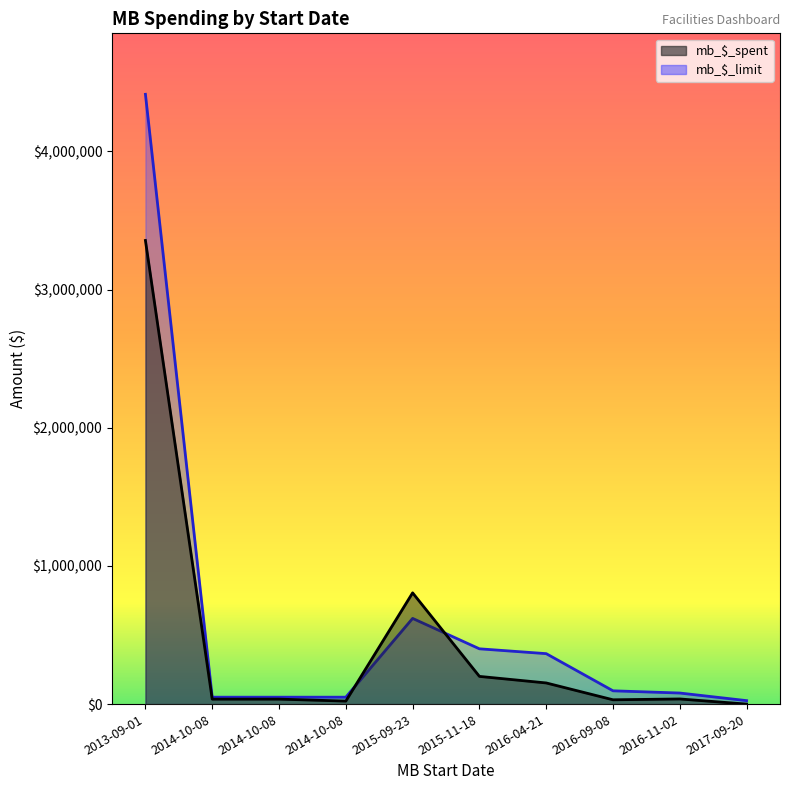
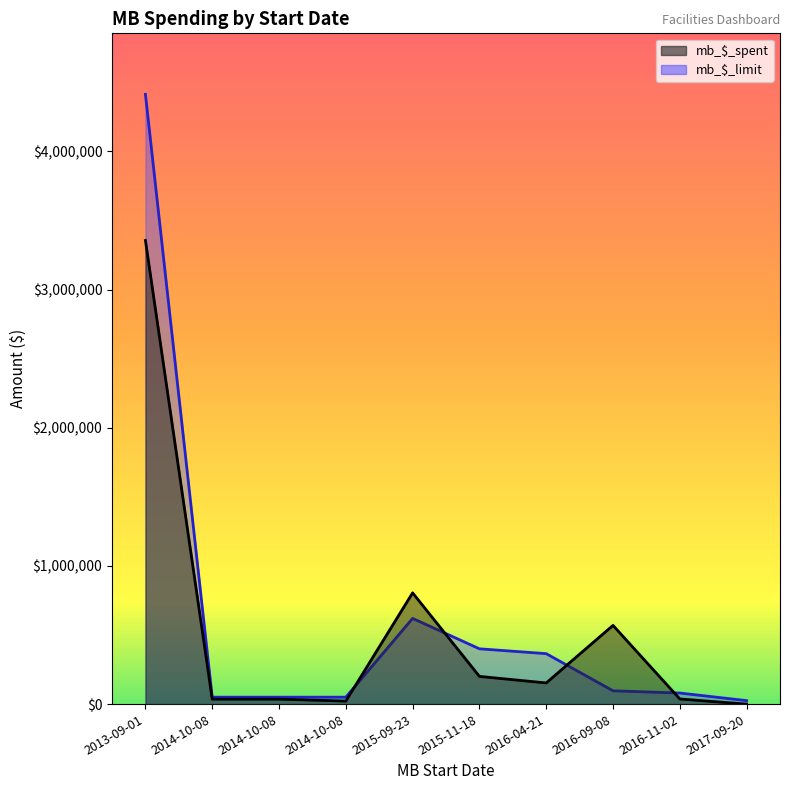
mb_$_spent, 2016-09-08: $30,000 -> $570,000
